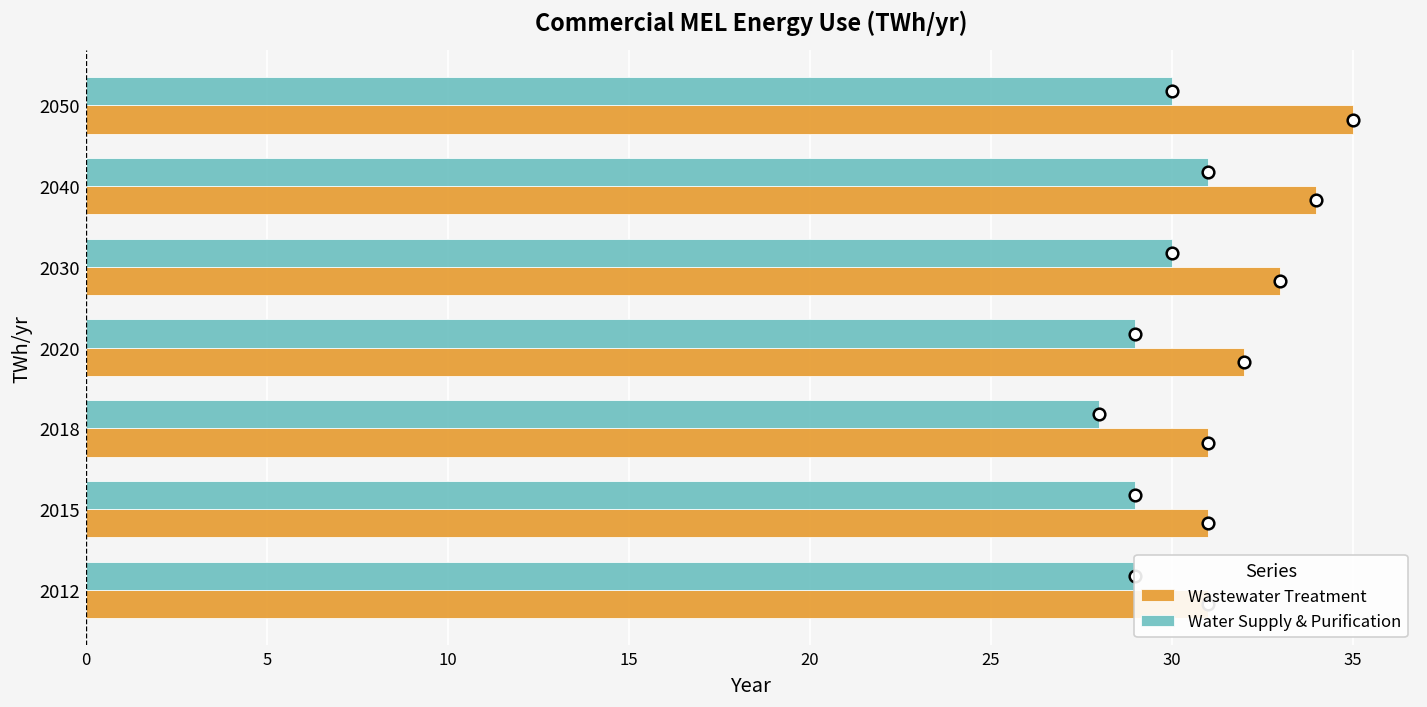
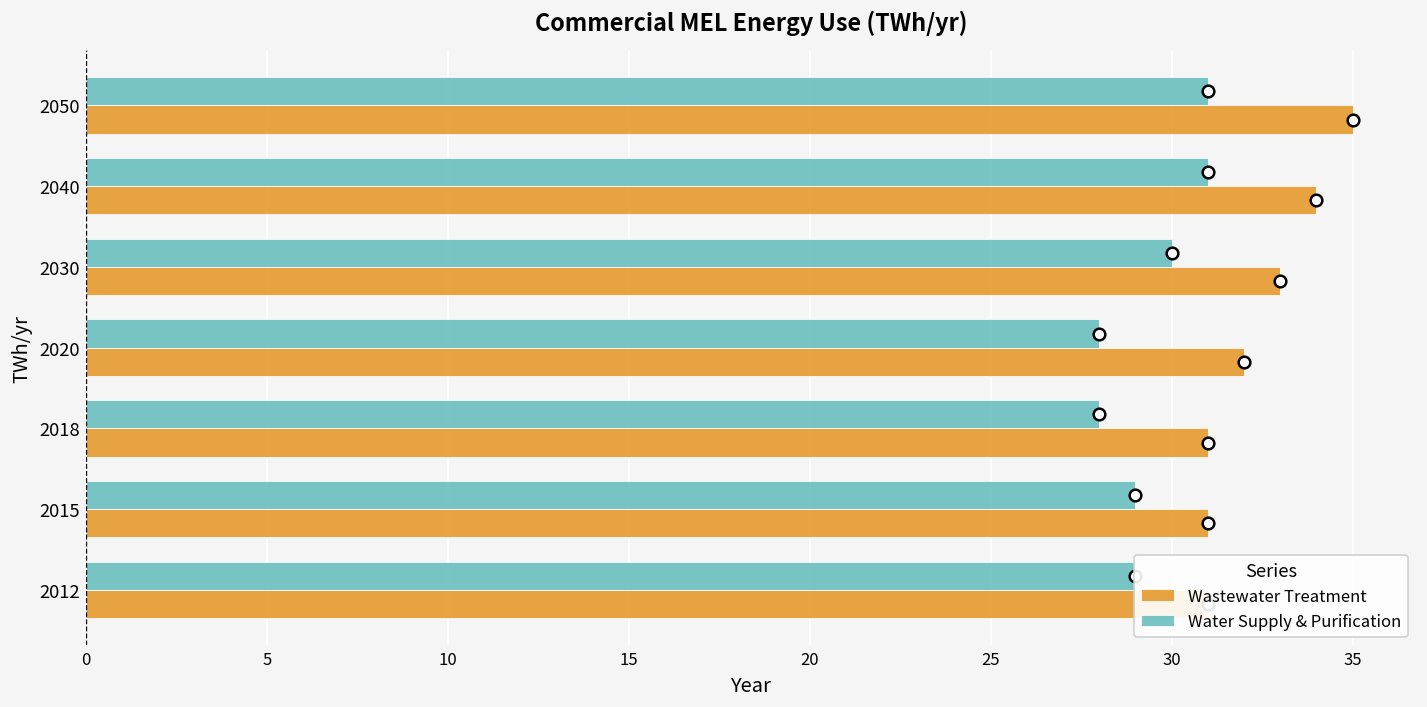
Water Supply & Purification, 2050: 30 -> 31
Water Supply & Purification, 2020: 29 -> 28
